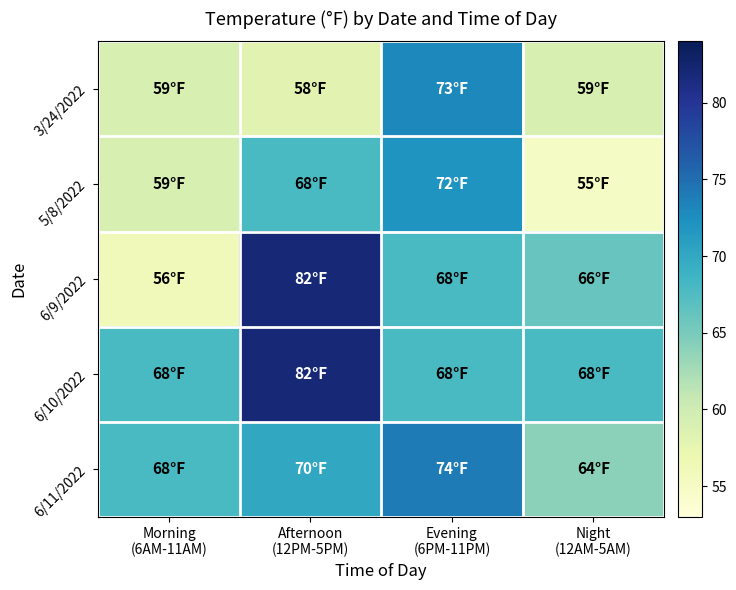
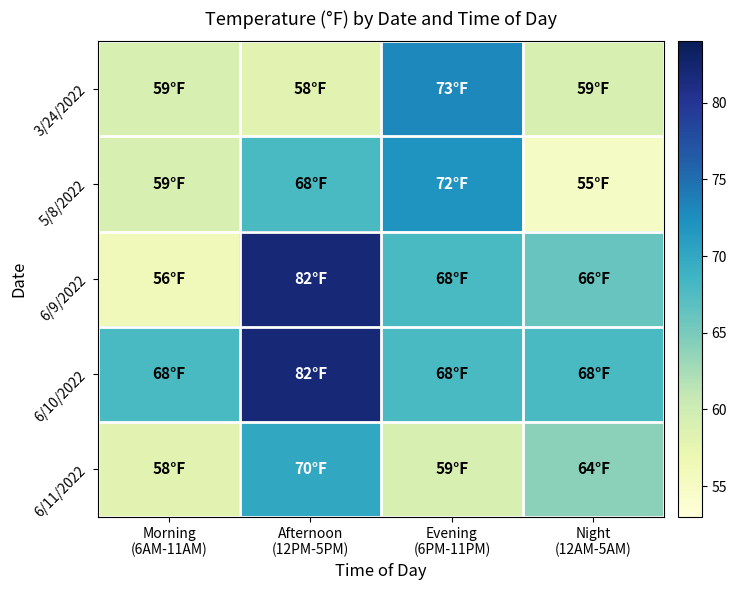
6/11/2022, Morning (6AM-11AM): 68°F -> 58°F
6/11/2022, Evening (6PM-11PM): 74°F -> 59°F
